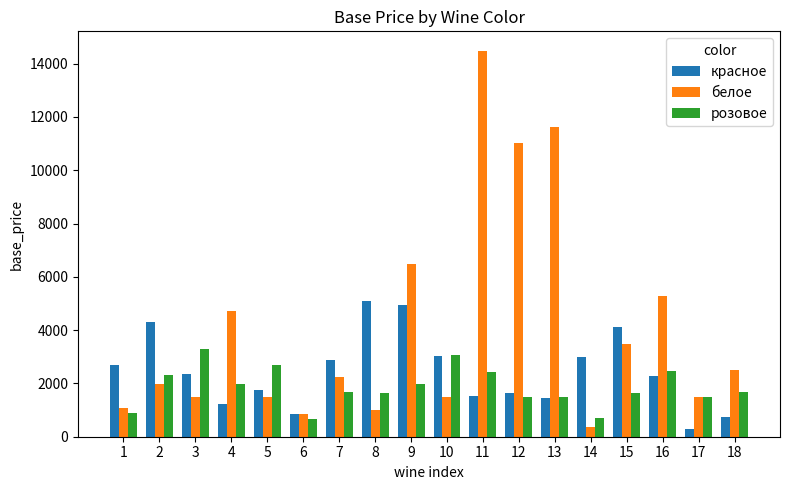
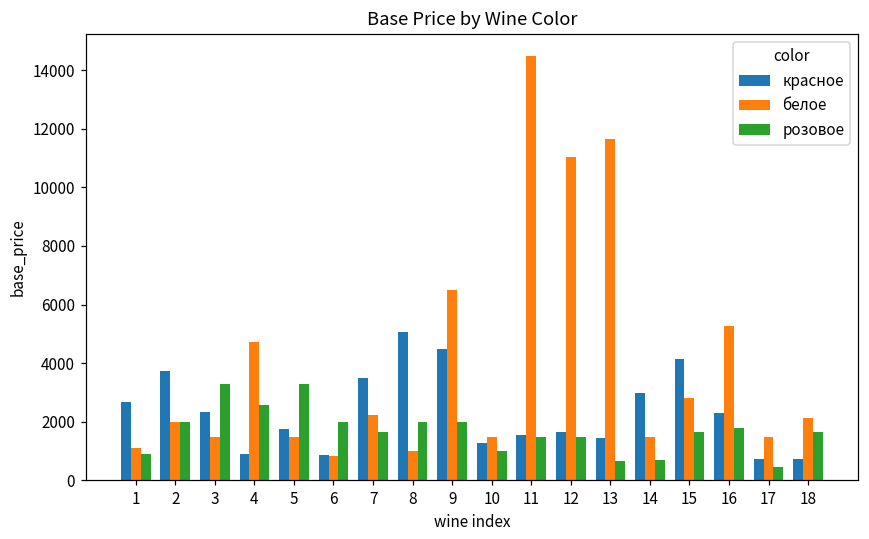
красное, 2: 4300 -> 3700
розовое, 2: 2300 -> 2000
красное, 4: 1200 -> 900
розовое, 4: 2000 -> 2600
розовое, 5: 2700 -> 3300
розовое, 6: 700 -> 2000
красное, 7: 2900 -> 3500
розовое, 8: 1600 -> 2000
красное, 9: 5000 -> 4500
красное, 10: 3000 -> 1300
розовое, 10: 3100 -> 1000
розовое, 11: 2400 -> 1500
розовое, 13: 1500 -> 700
белое, 14: 400 -> 1500
белое, 15: 3500 -> 2800
розовое, 16: 2500 -> 1800
красное, 17: 300 -> 700
розовое, 17: 1500 -> 500
белое, 18: 2500 -> 2100
